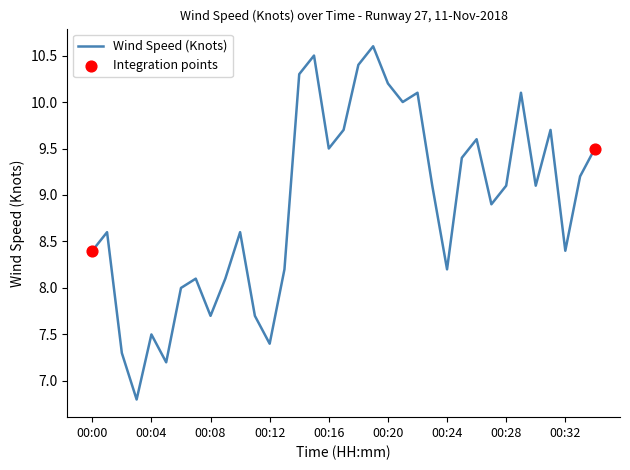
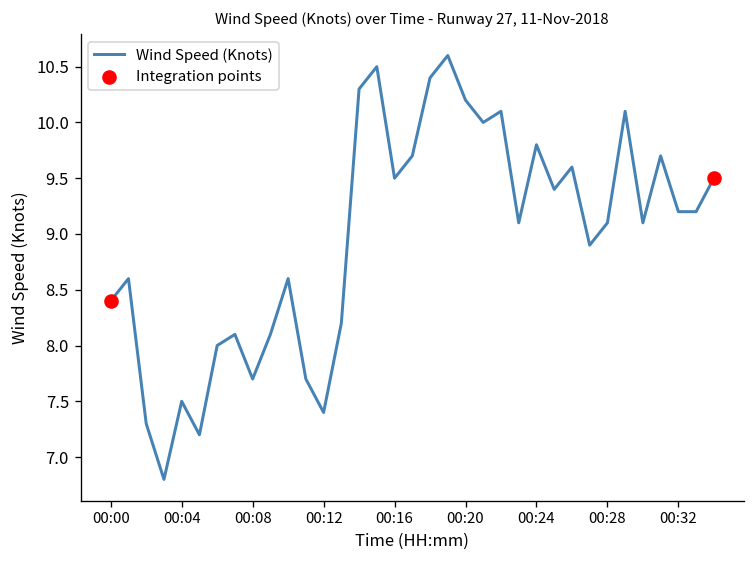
Wind Speed (Knots), 00:24: 8.2 -> 9.8
Wind Speed (Knots), 00:32: 8.4 -> 9.2
